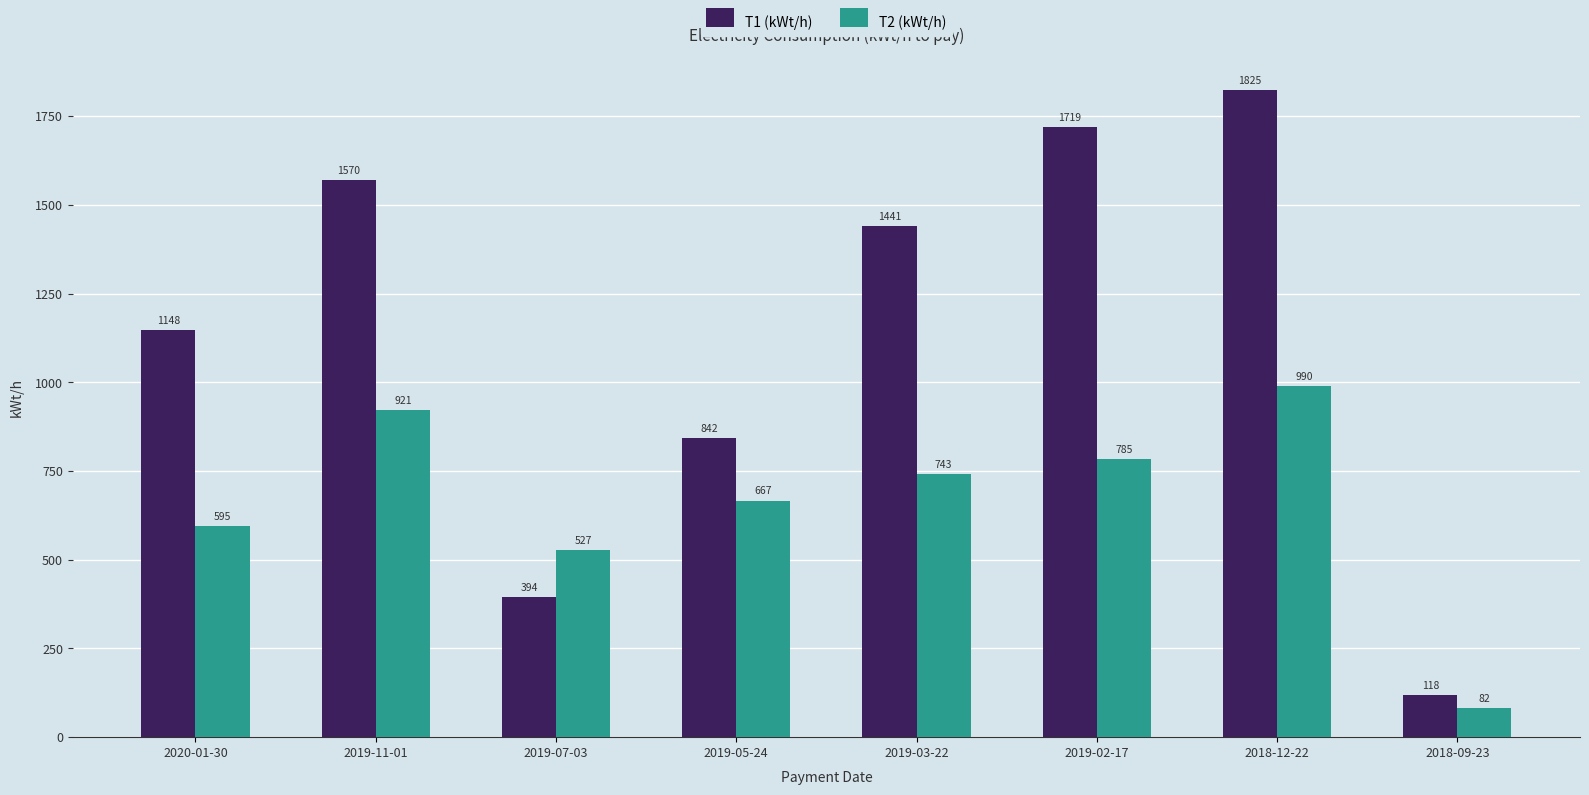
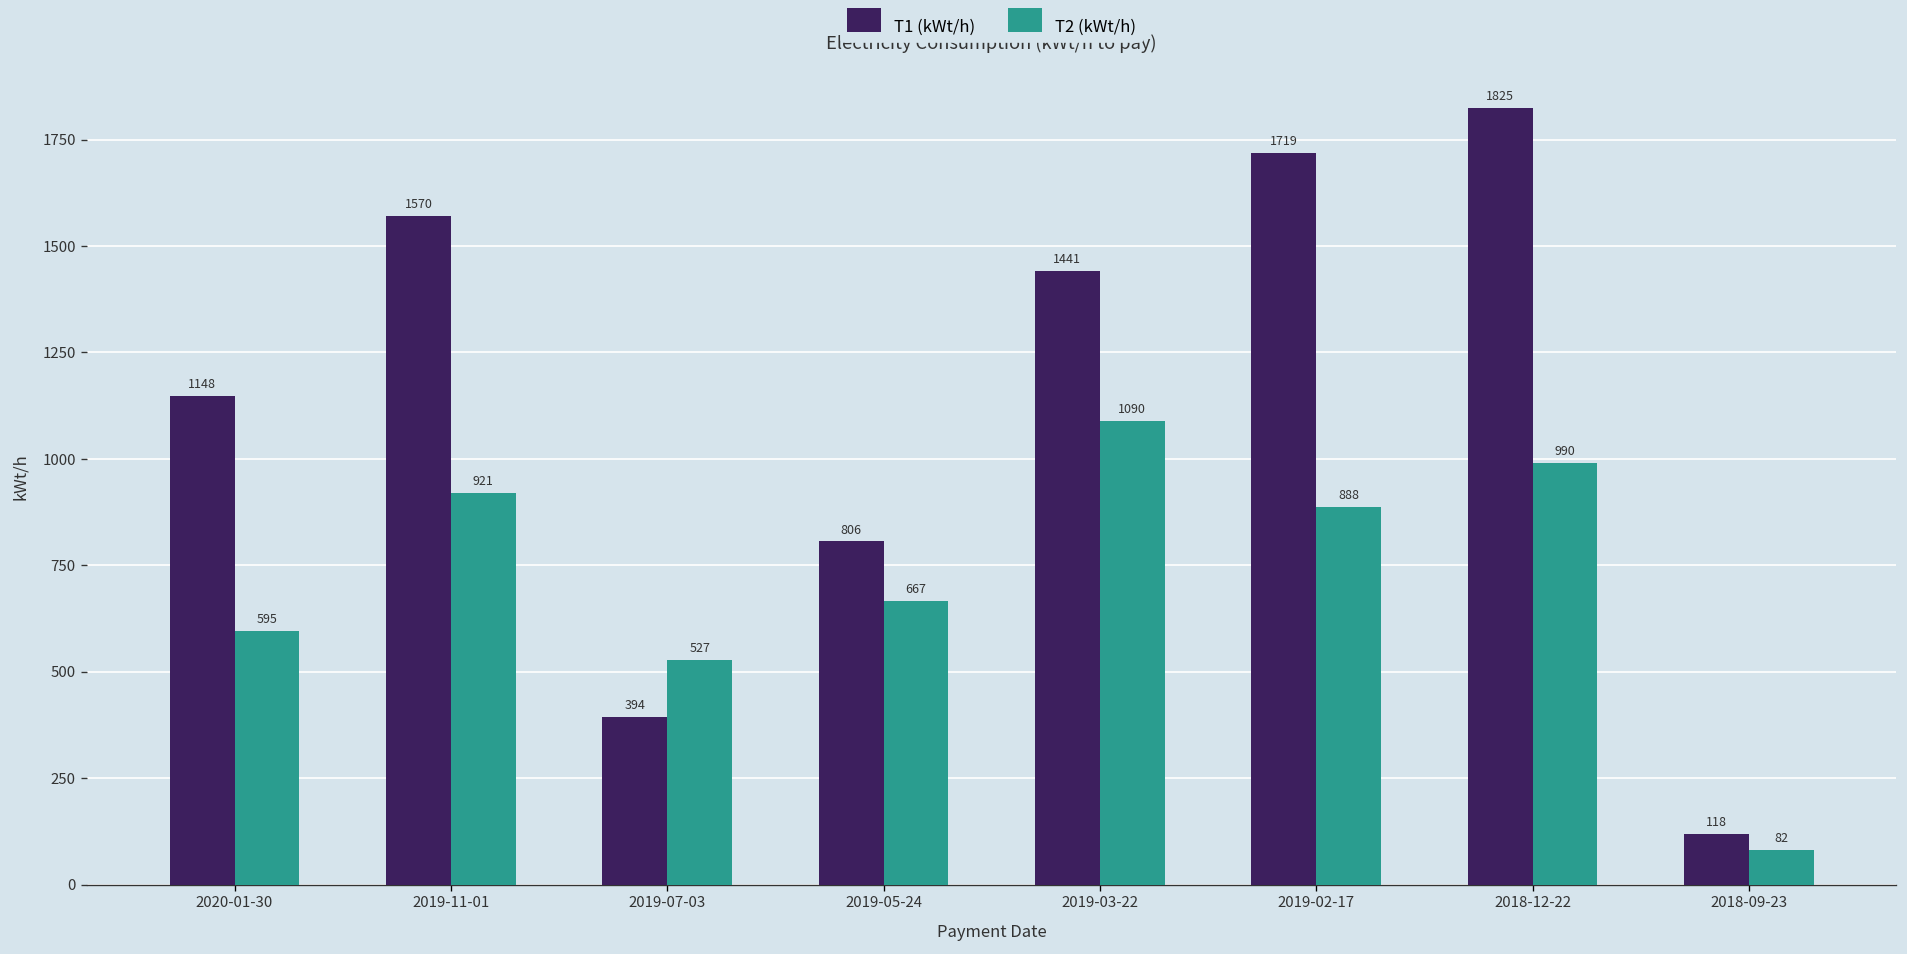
T1 (kWt/h), 2019-05-24: 842 -> 806
T2 (kWt/h), 2019-03-22: 743 -> 1090
T2 (kWt/h), 2019-02-17: 785 -> 888
